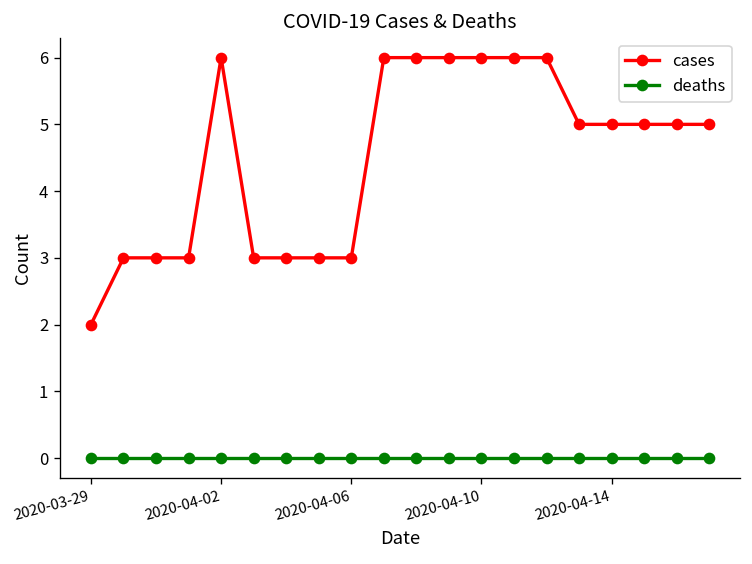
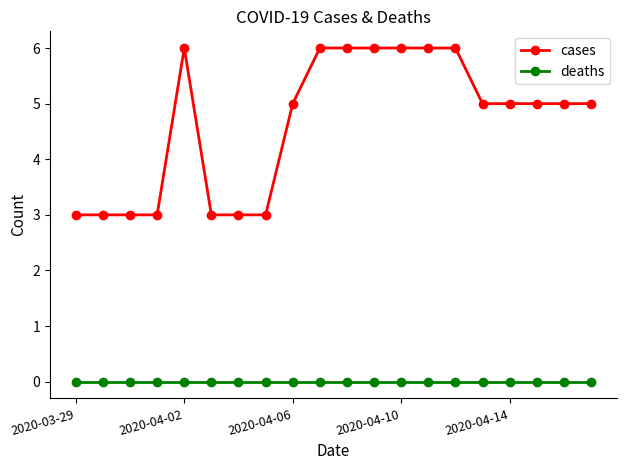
cases, 2020-03-29: 2 -> 3
cases, 2020-04-06: 3 -> 5
